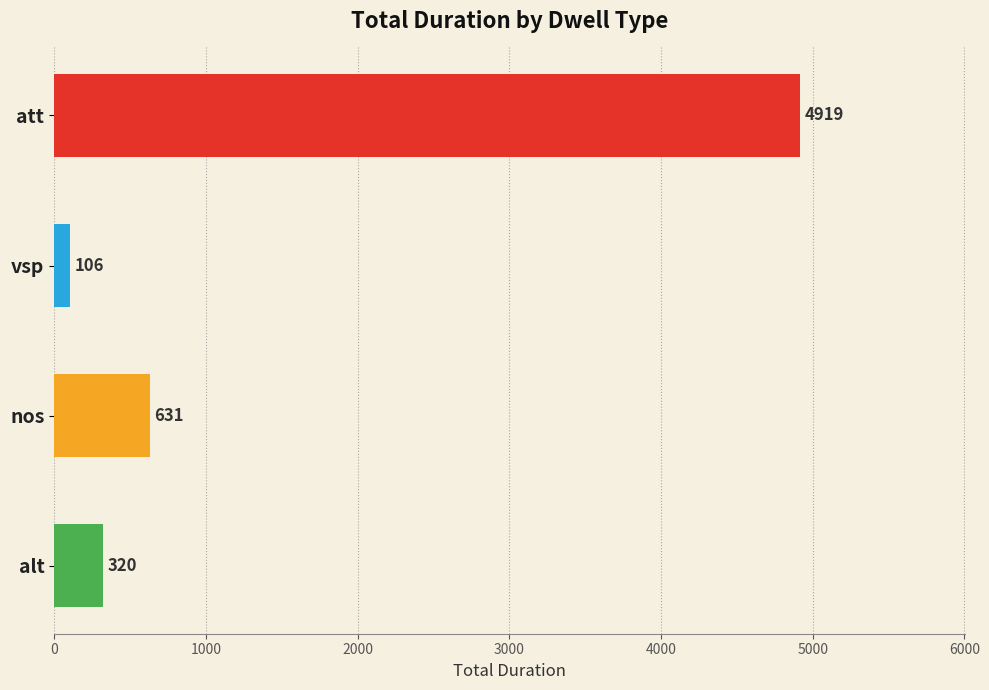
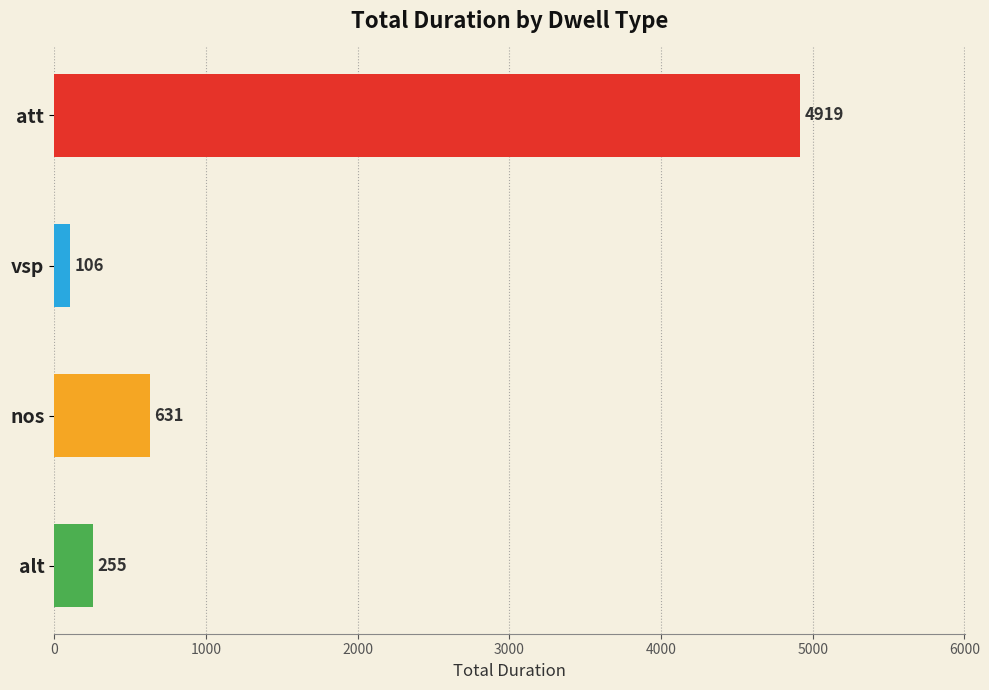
alt: 320 -> 255
